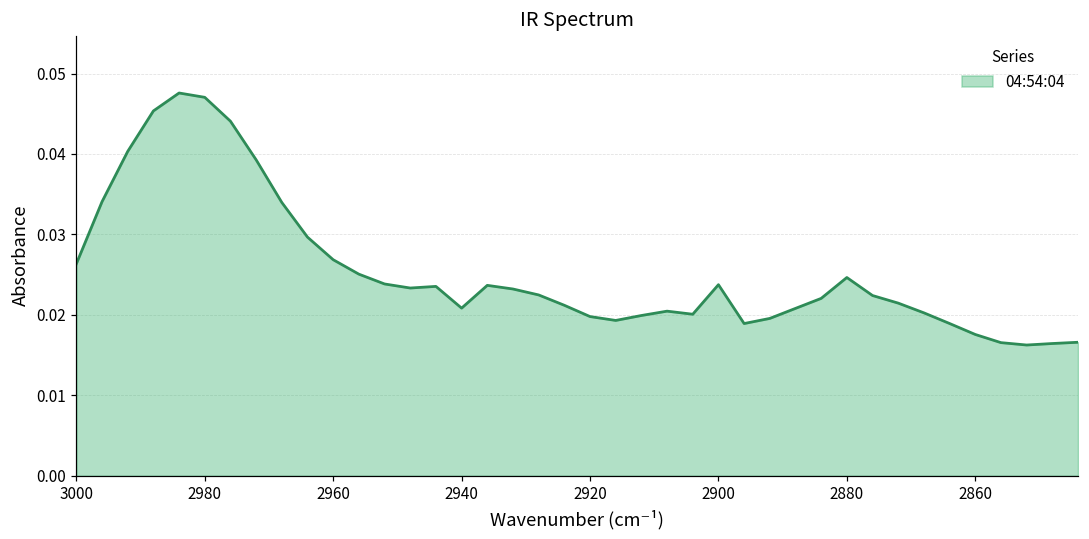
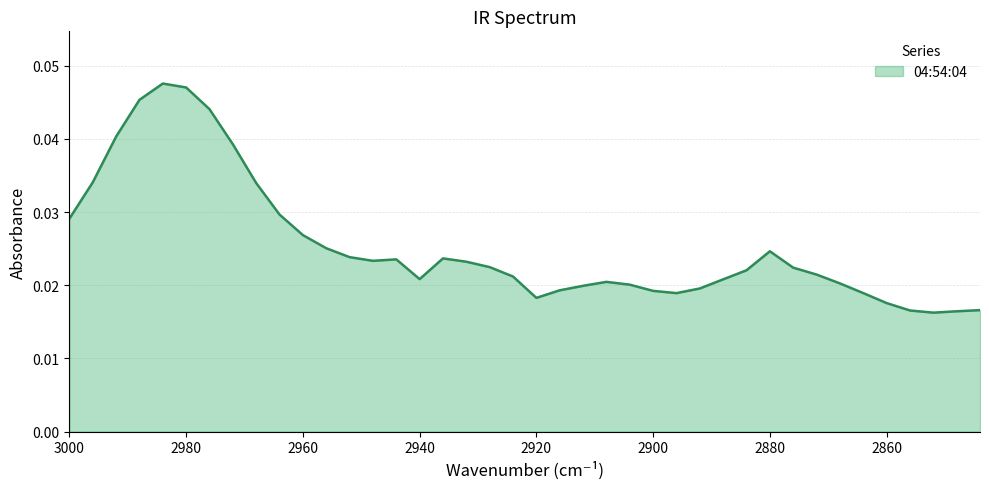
3000: 0.026 -> 0.029
2920: 0.020 -> 0.018
2900: 0.024 -> 0.019
